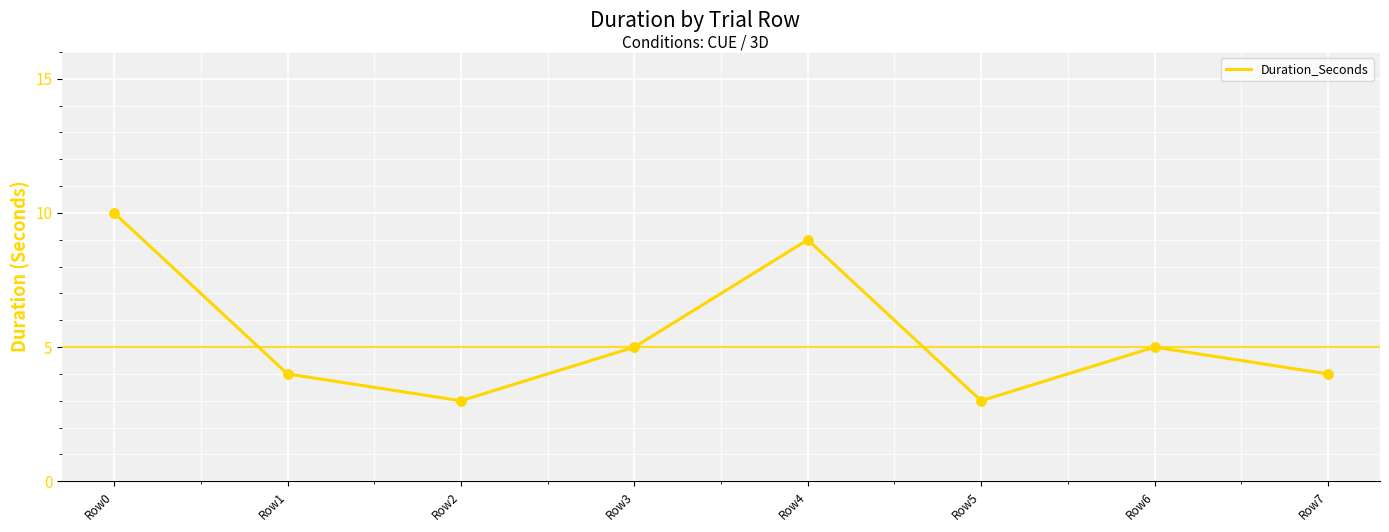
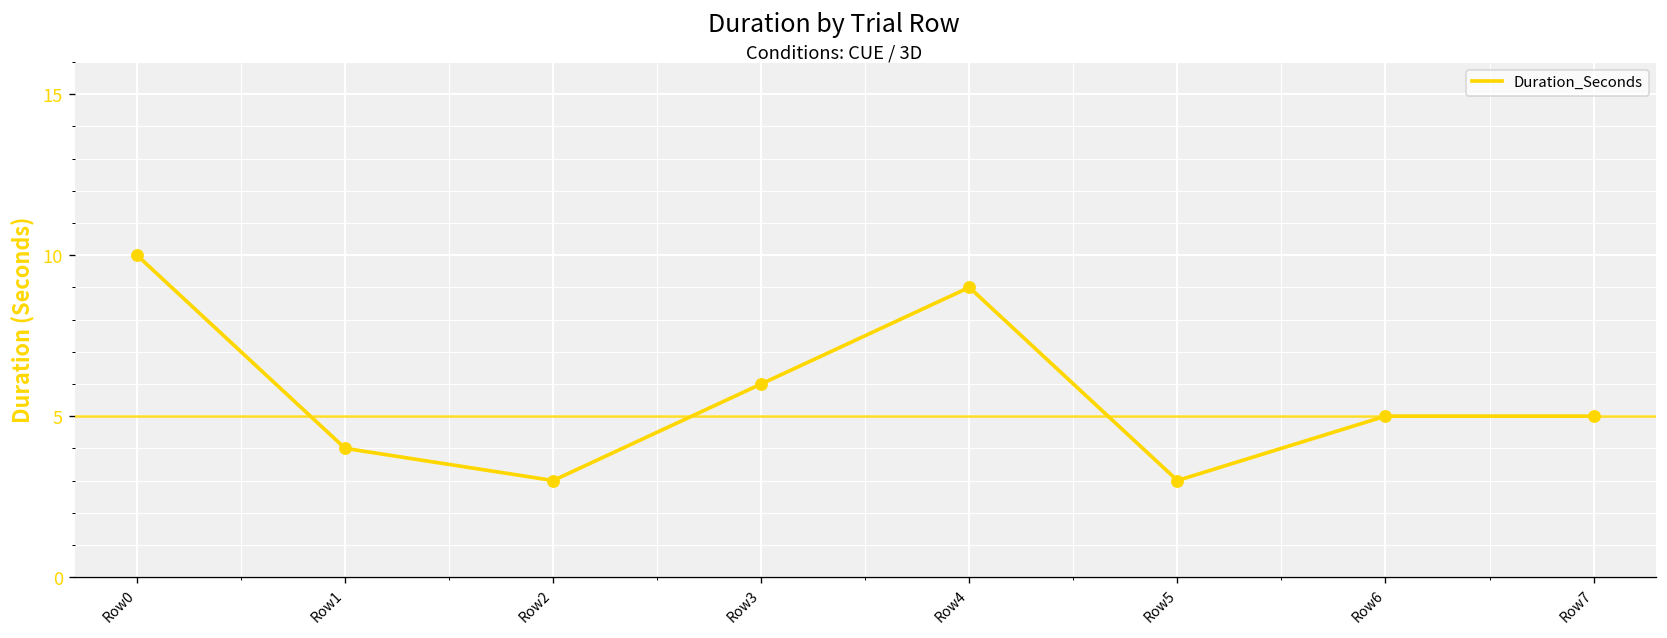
Row3: 5 -> 6
Row7: 4 -> 5
